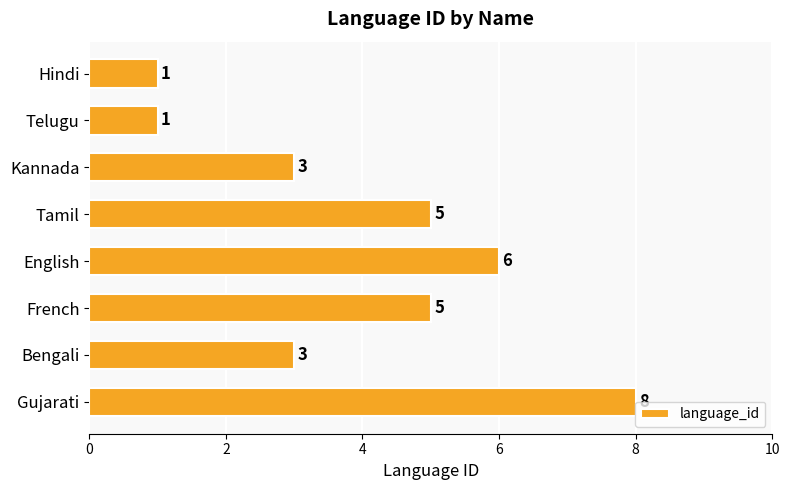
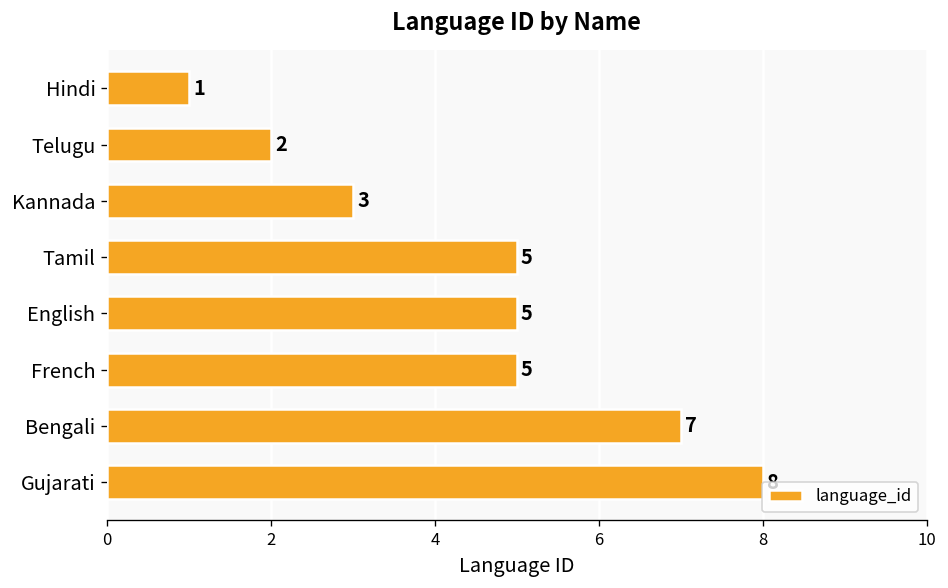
Telugu: 1 -> 2
English: 6 -> 5
Bengali: 3 -> 7
